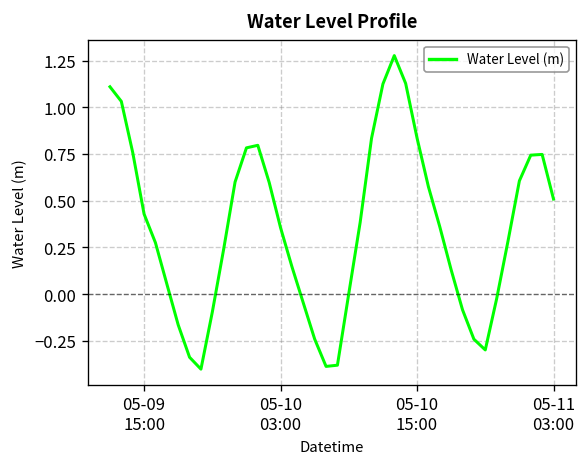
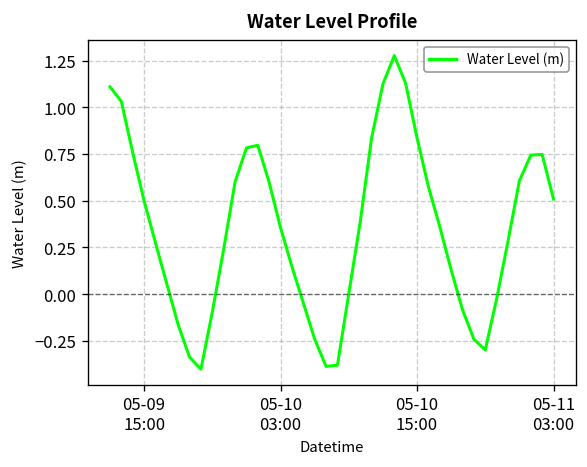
05-09 15:00: 0.43 -> 0.50
